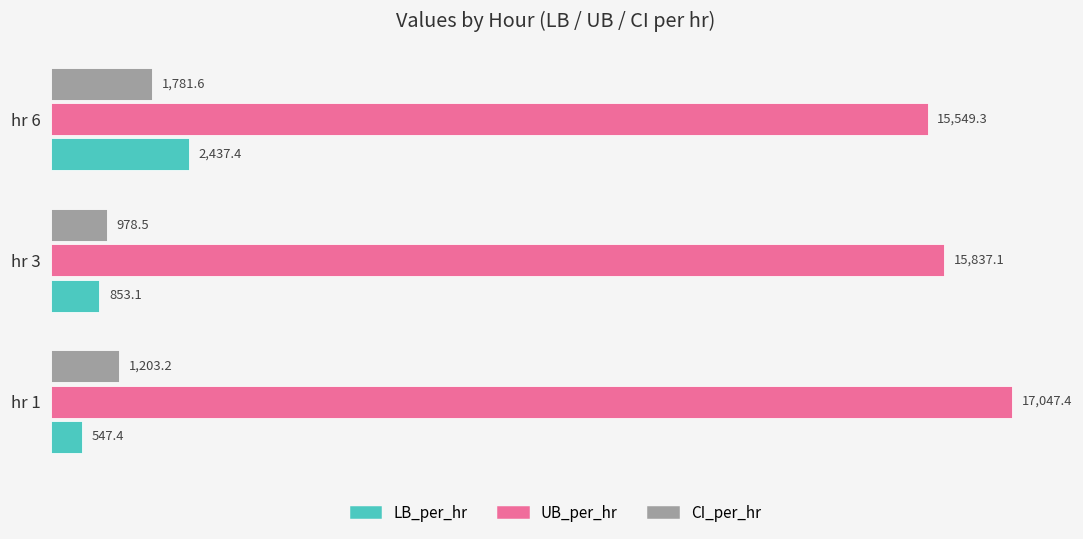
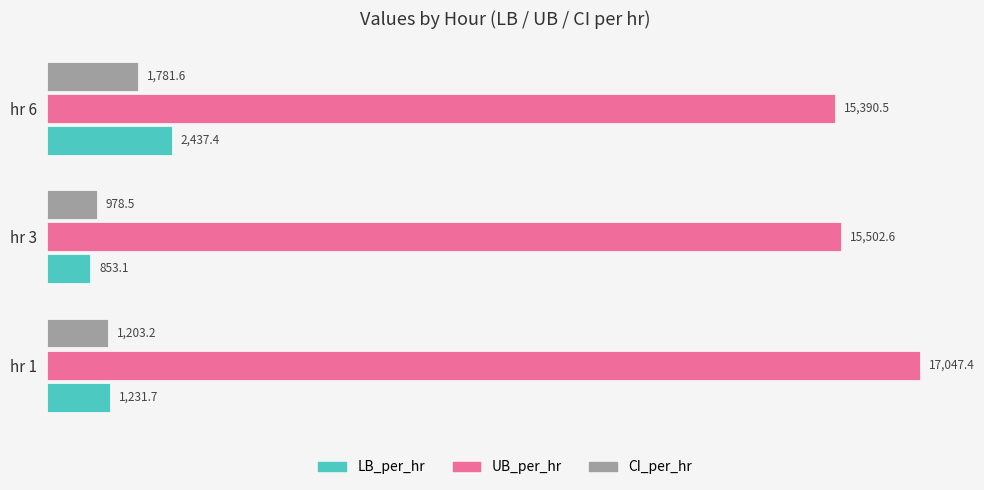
UB_per_hr, hr 6: 15,549.3 -> 15,390.5
UB_per_hr, hr 3: 15,837.1 -> 15,502.6
LB_per_hr, hr 1: 547.4 -> 1,231.7
